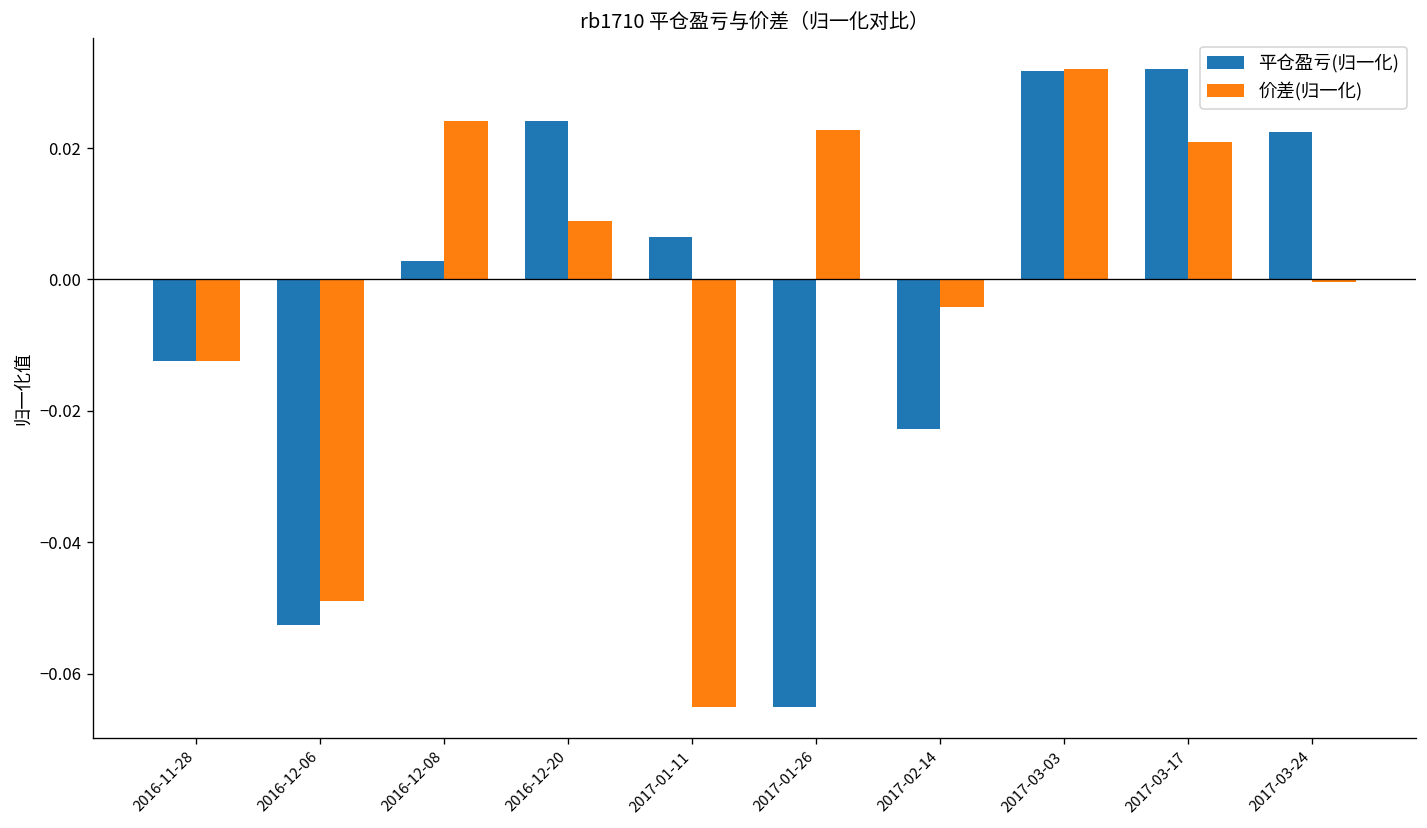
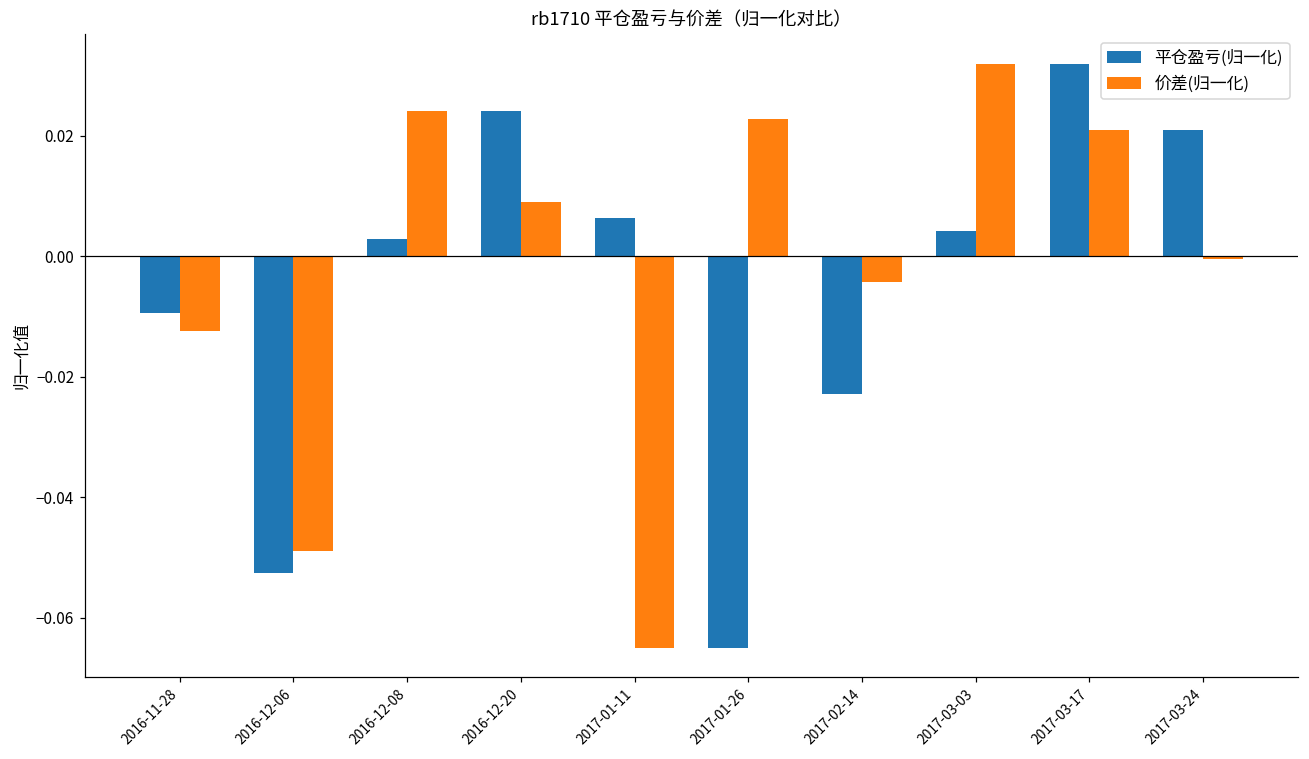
平仓盈亏(归一化), 2016-11-28: -0.012 -> -0.009
平仓盈亏(归一化), 2017-03-03: 0.032 -> 0.004
平仓盈亏(归一化), 2017-03-24: 0.022 -> 0.021
